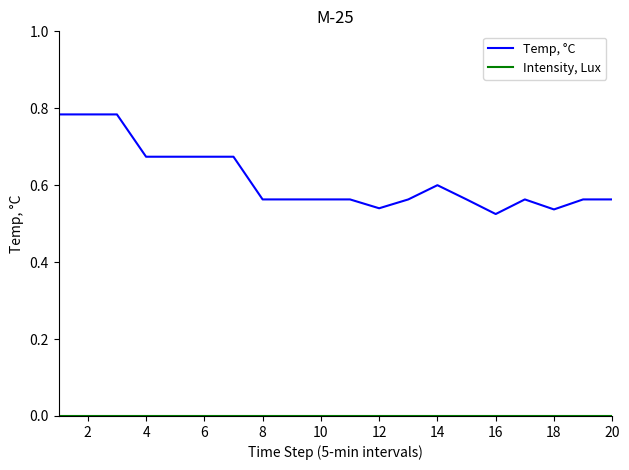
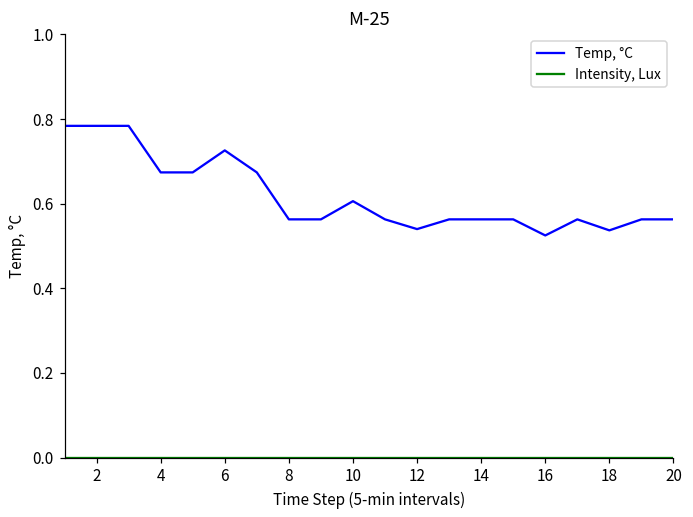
Temp, °C, 6: 0.67 -> 0.73
Temp, °C, 10: 0.56 -> 0.61
Temp, °C, 14: 0.60 -> 0.56
